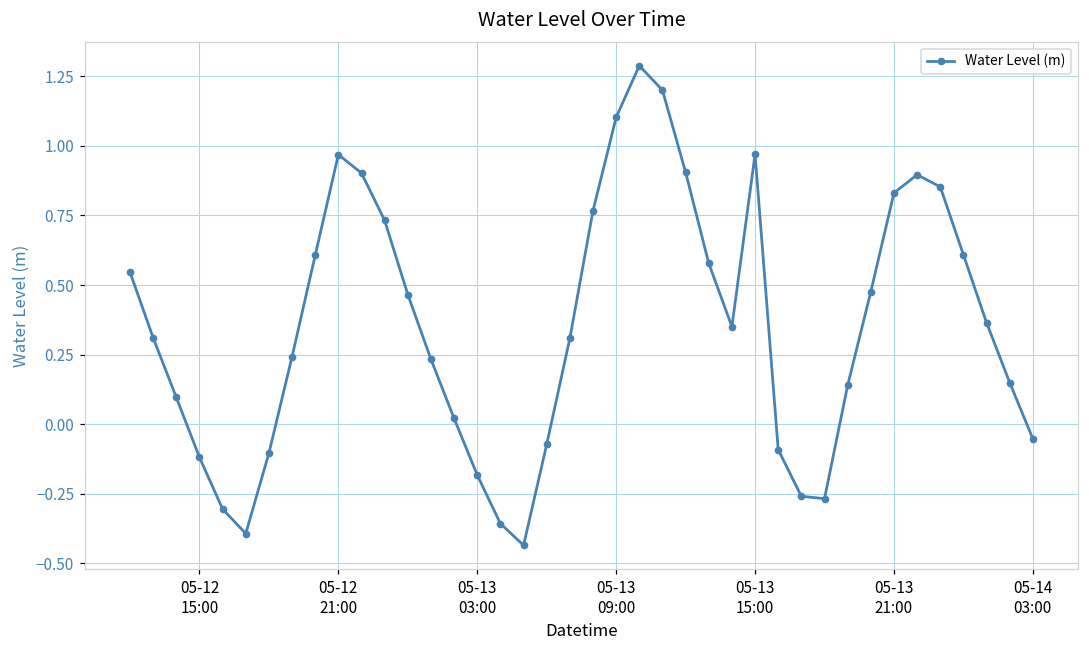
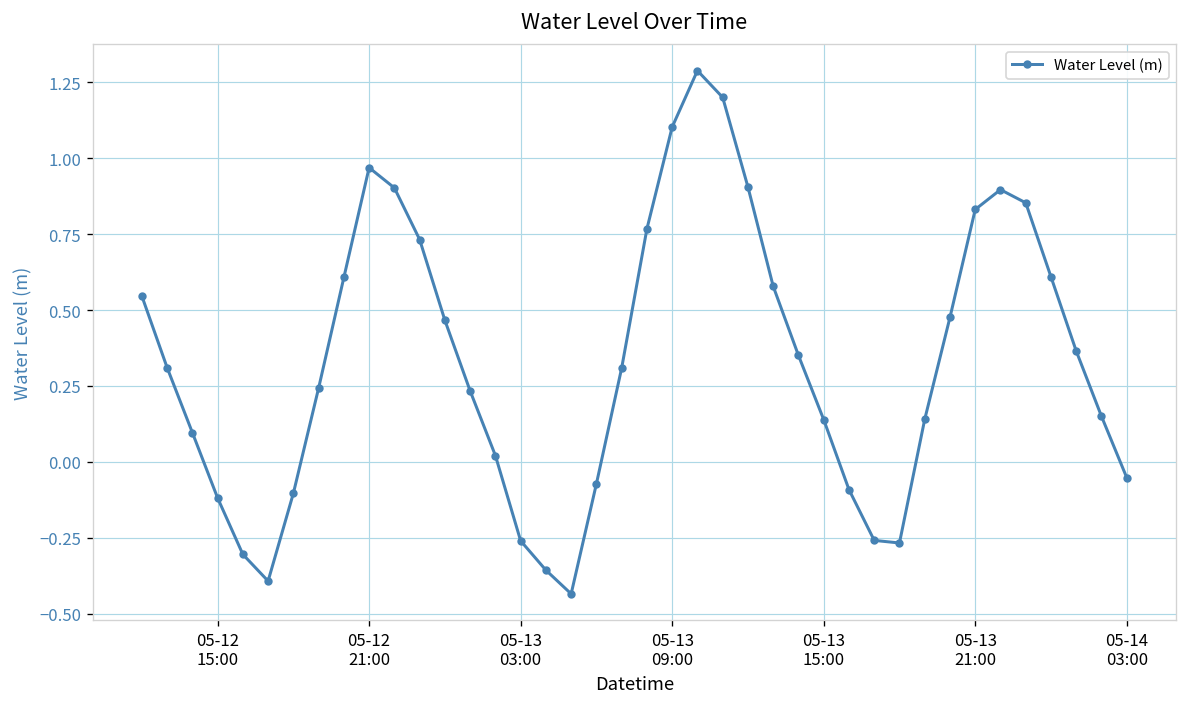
05-13 03:00: -0.18 -> -0.26
05-13 15:00: 0.97 -> 0.14
